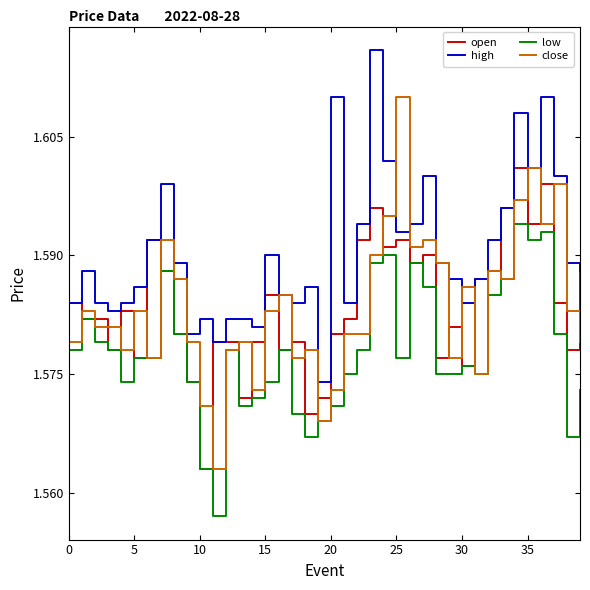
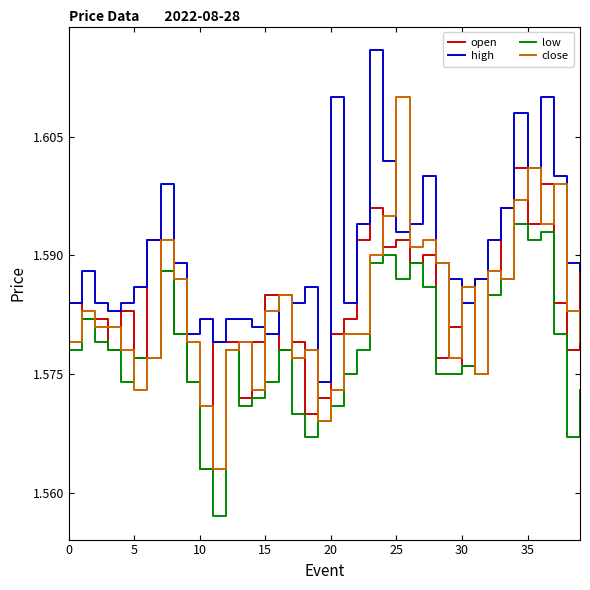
close, 5: 1.583 -> 1.573
high, 15: 1.59 -> 1.58
low, 25: 1.577 -> 1.587
